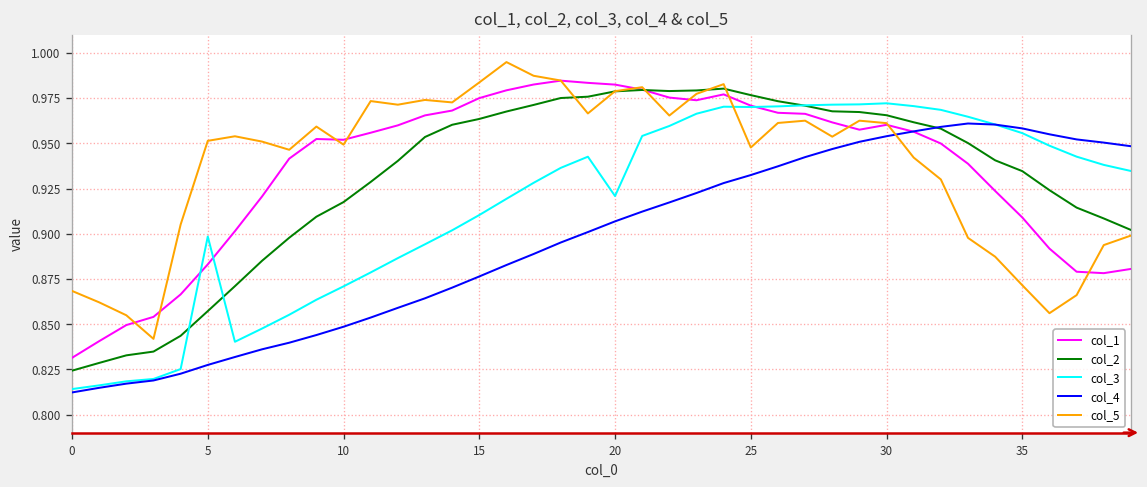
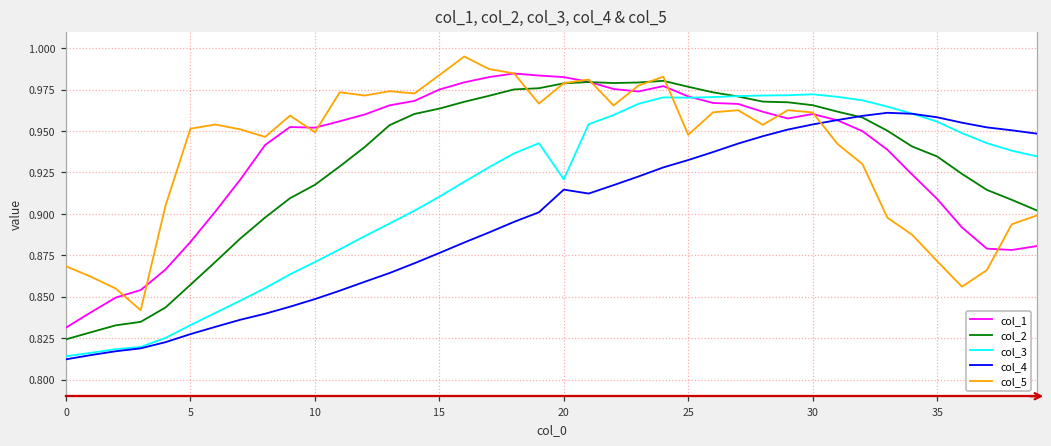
col_3, 5: 0.898 -> 0.833
col_4, 20: 0.907 -> 0.915
